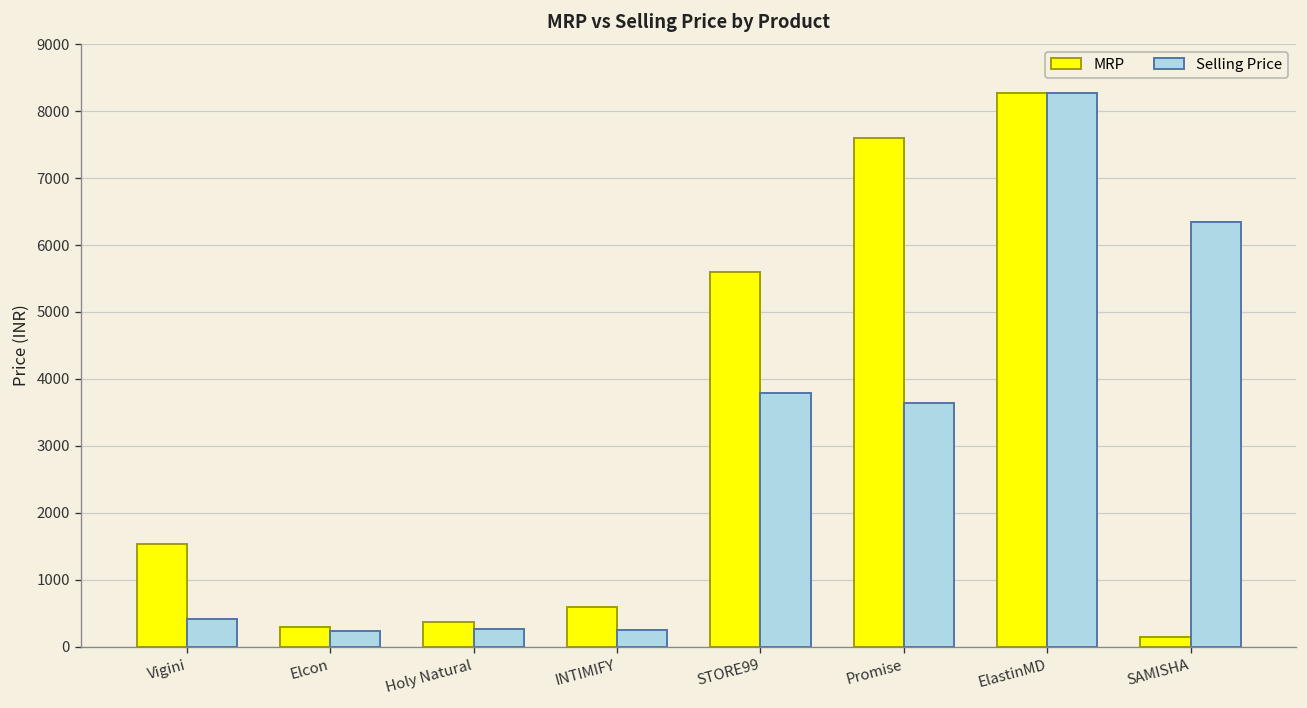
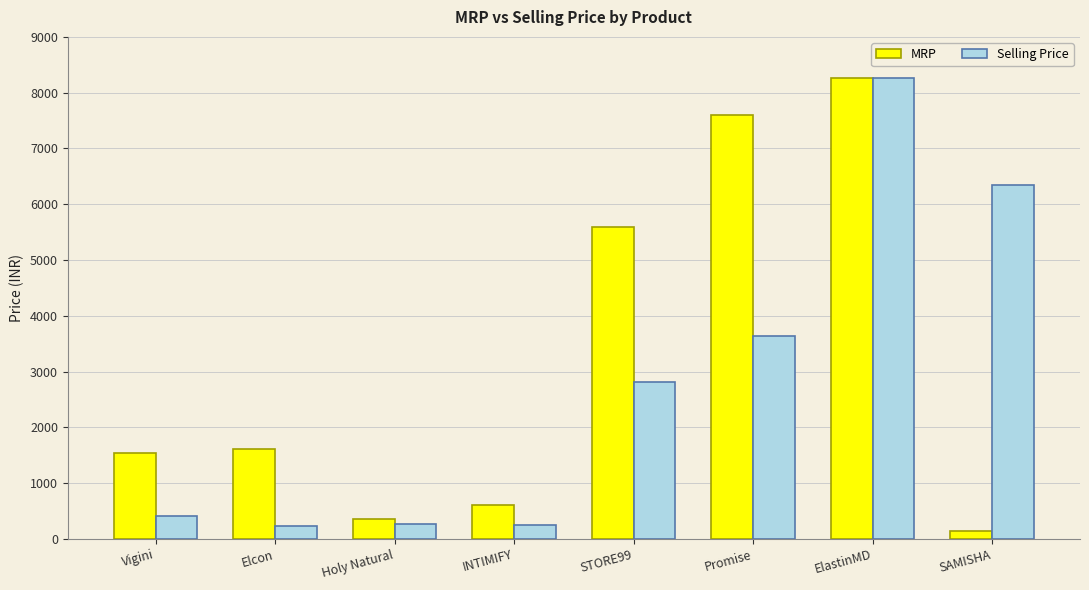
MRP, Elcon: 300 -> 1600
Selling Price, STORE99: 3800 -> 2800
